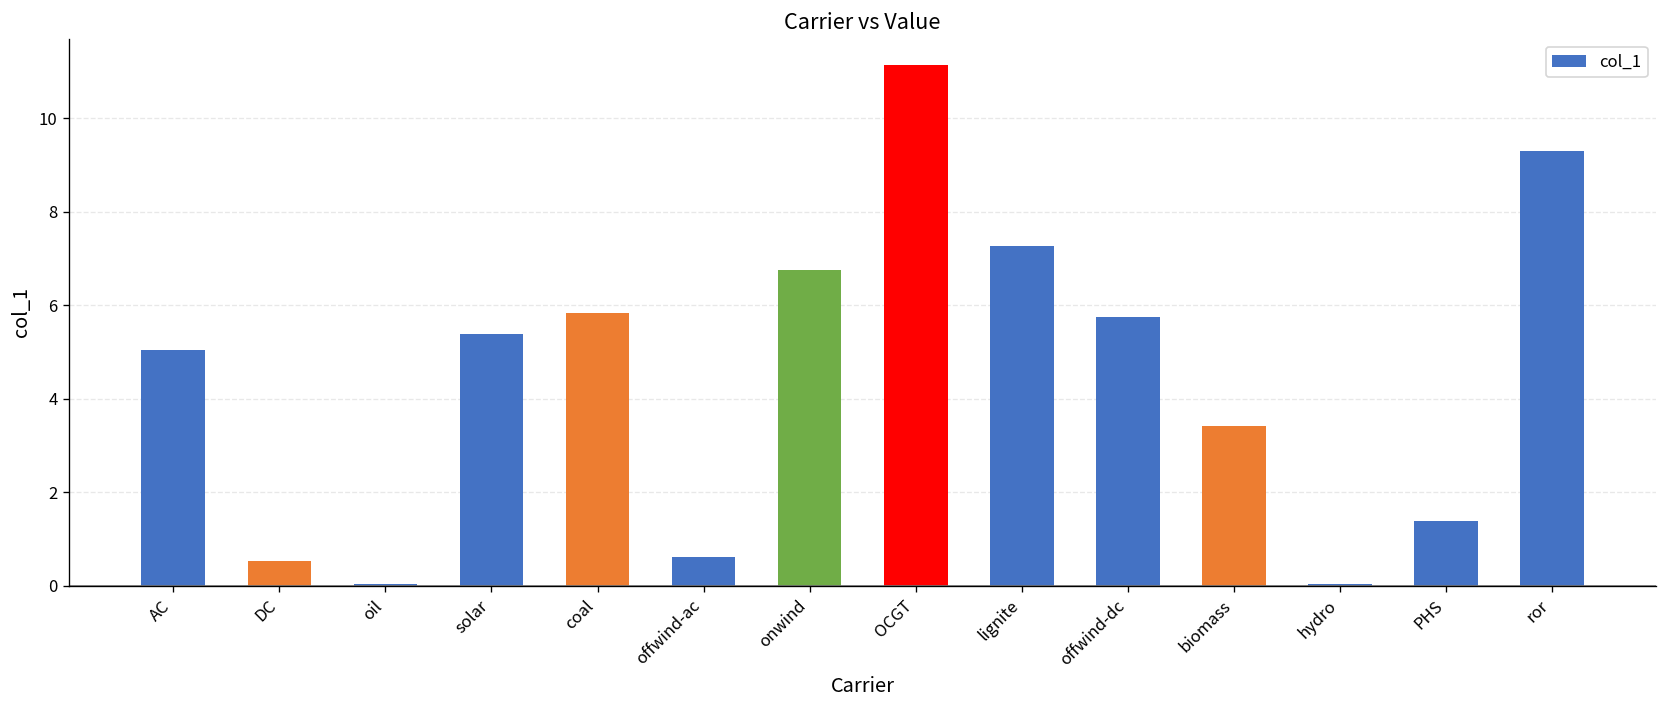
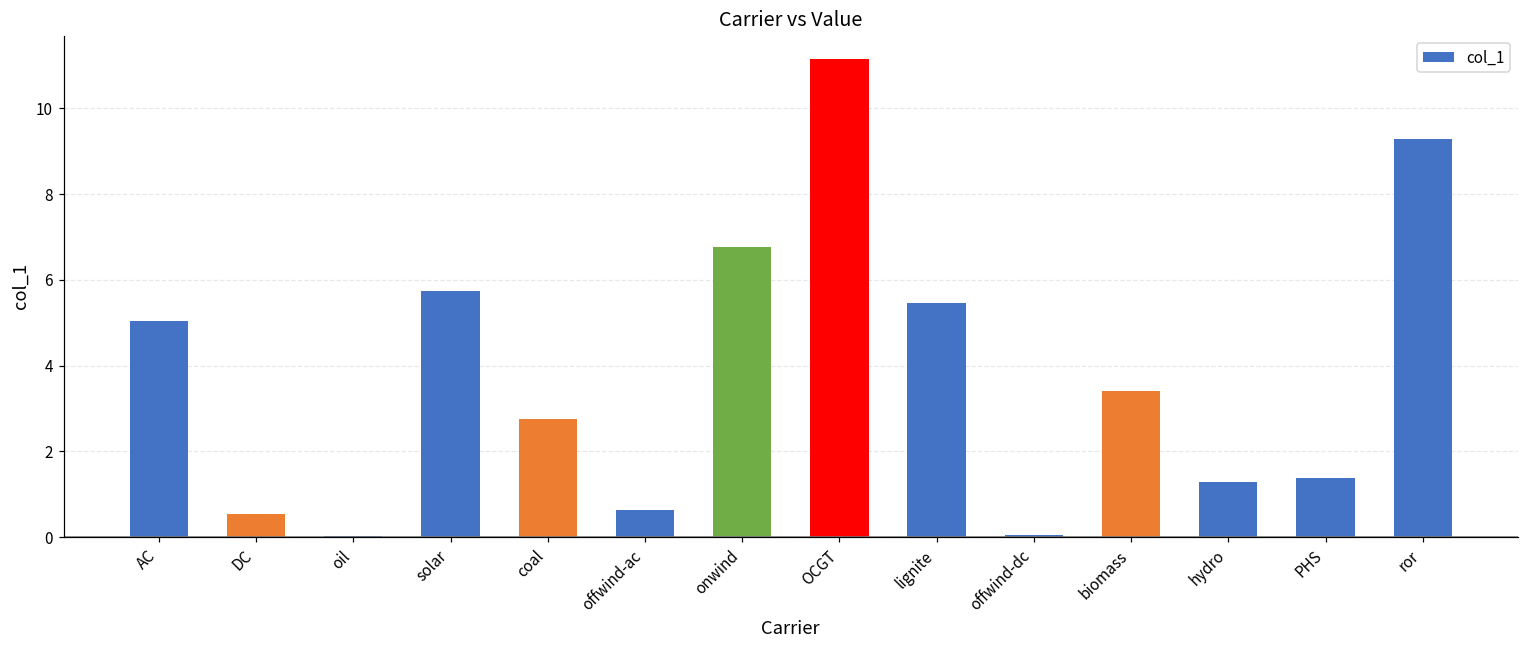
solar: 5.4 -> 5.8
coal: 5.8 -> 2.8
lignite: 7.3 -> 5.5
offwind-dc: 5.7 -> 0.1
hydro: 0.1 -> 1.3
